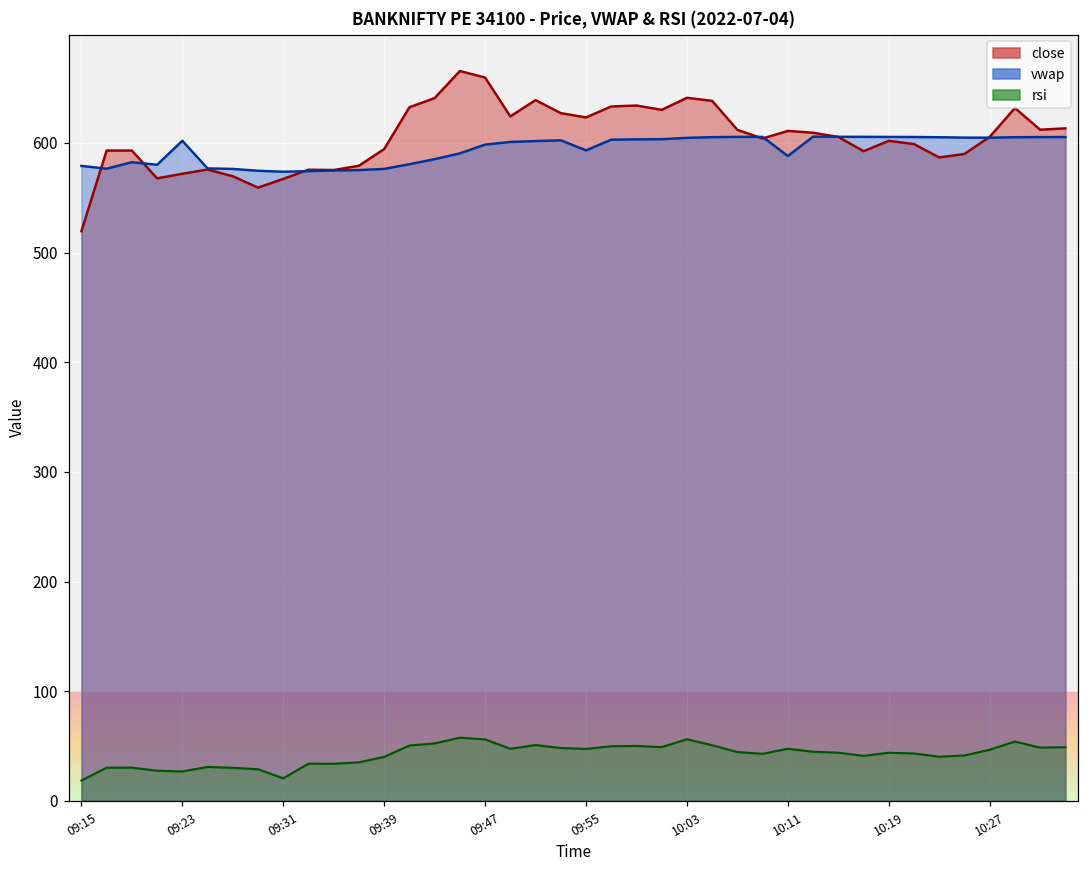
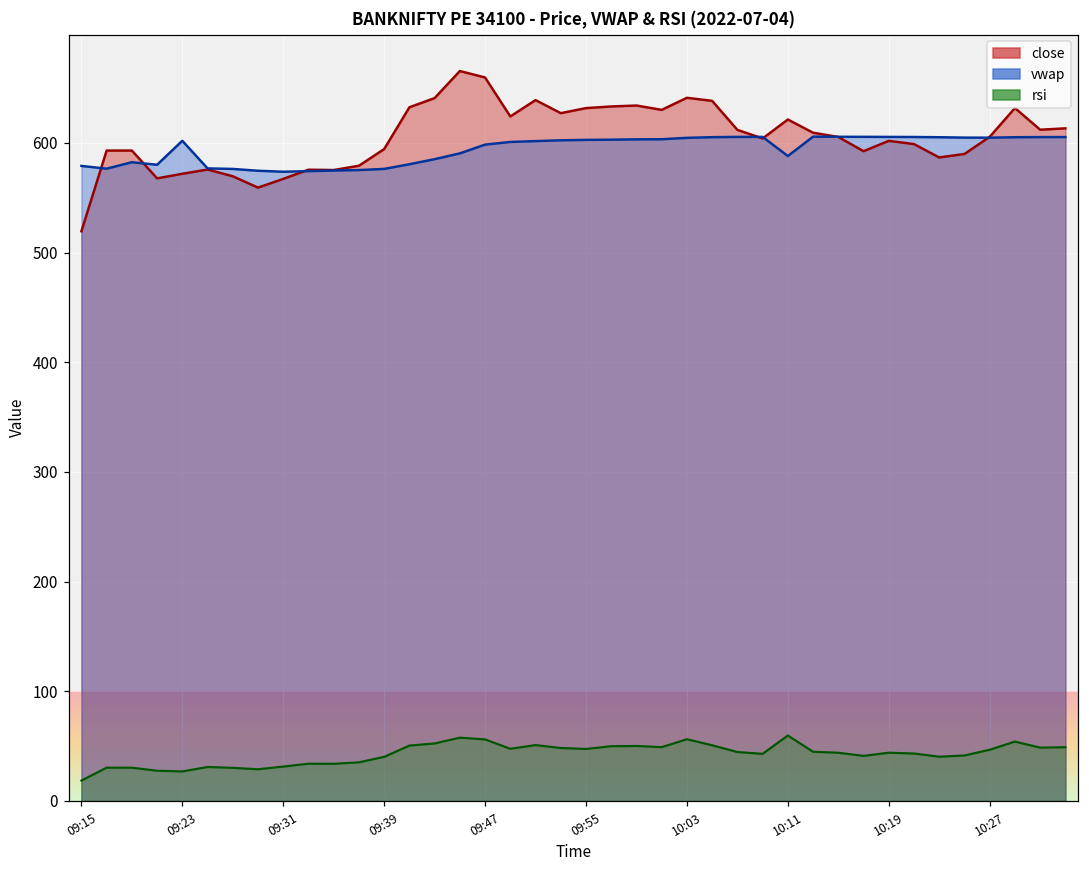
rsi, 09:31: 20 -> 30
close, 09:55: 620 -> 630
vwap, 09:55: 590 -> 600
close, 10:11: 610 -> 620
rsi, 10:11: 50 -> 60
